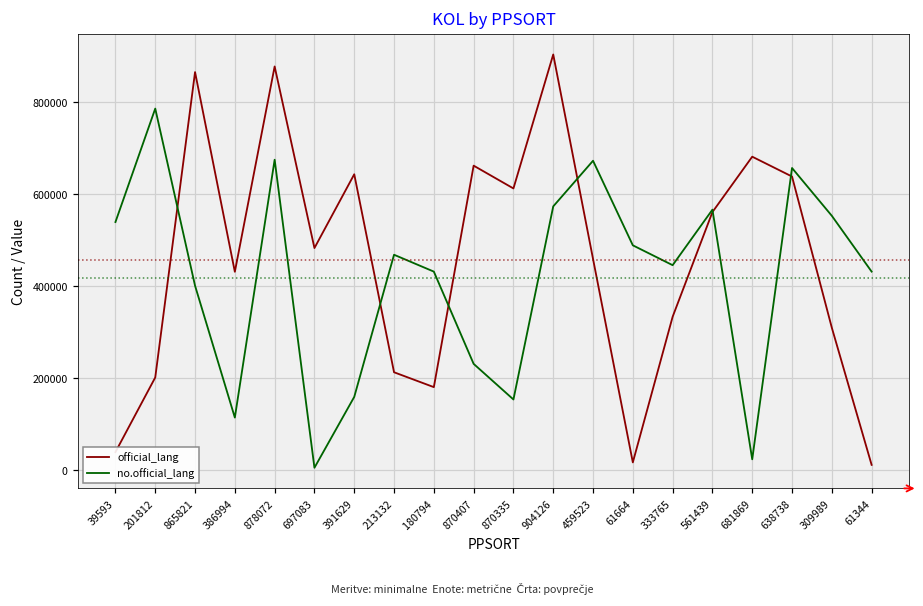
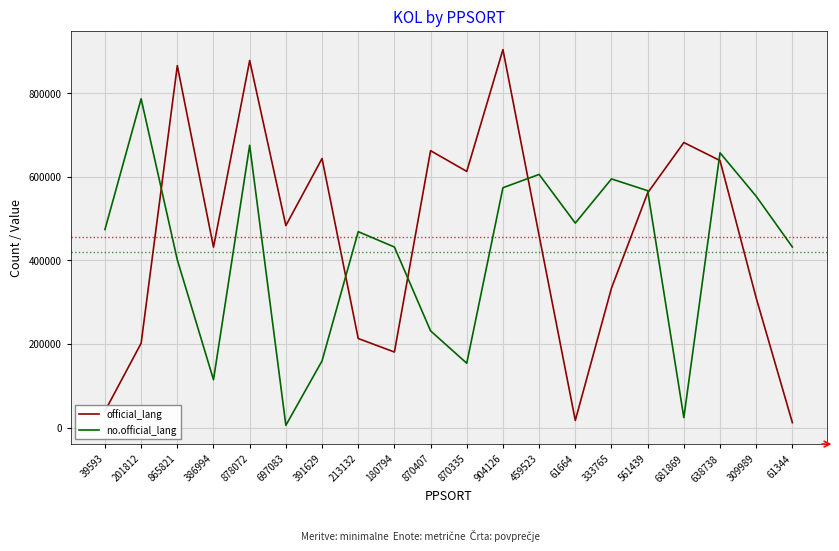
no.official_lang, 39593: 540000 -> 470000
no.official_lang, 459523: 670000 -> 610000
no.official_lang, 333765: 450000 -> 590000
